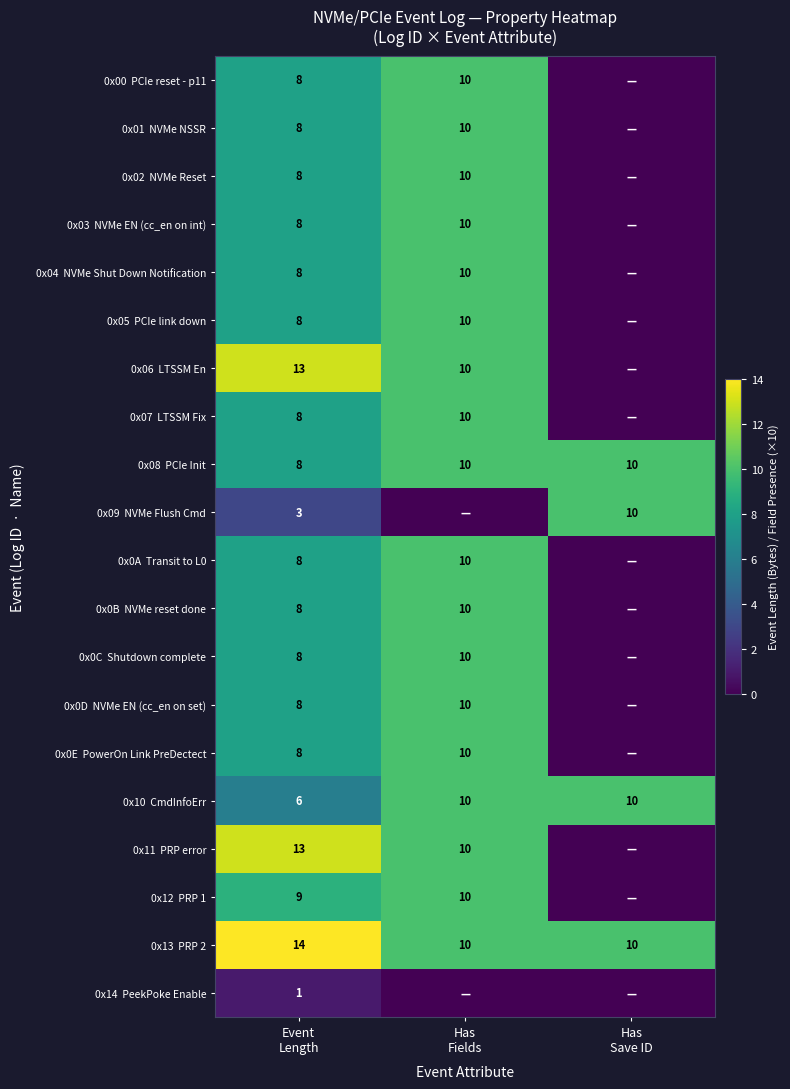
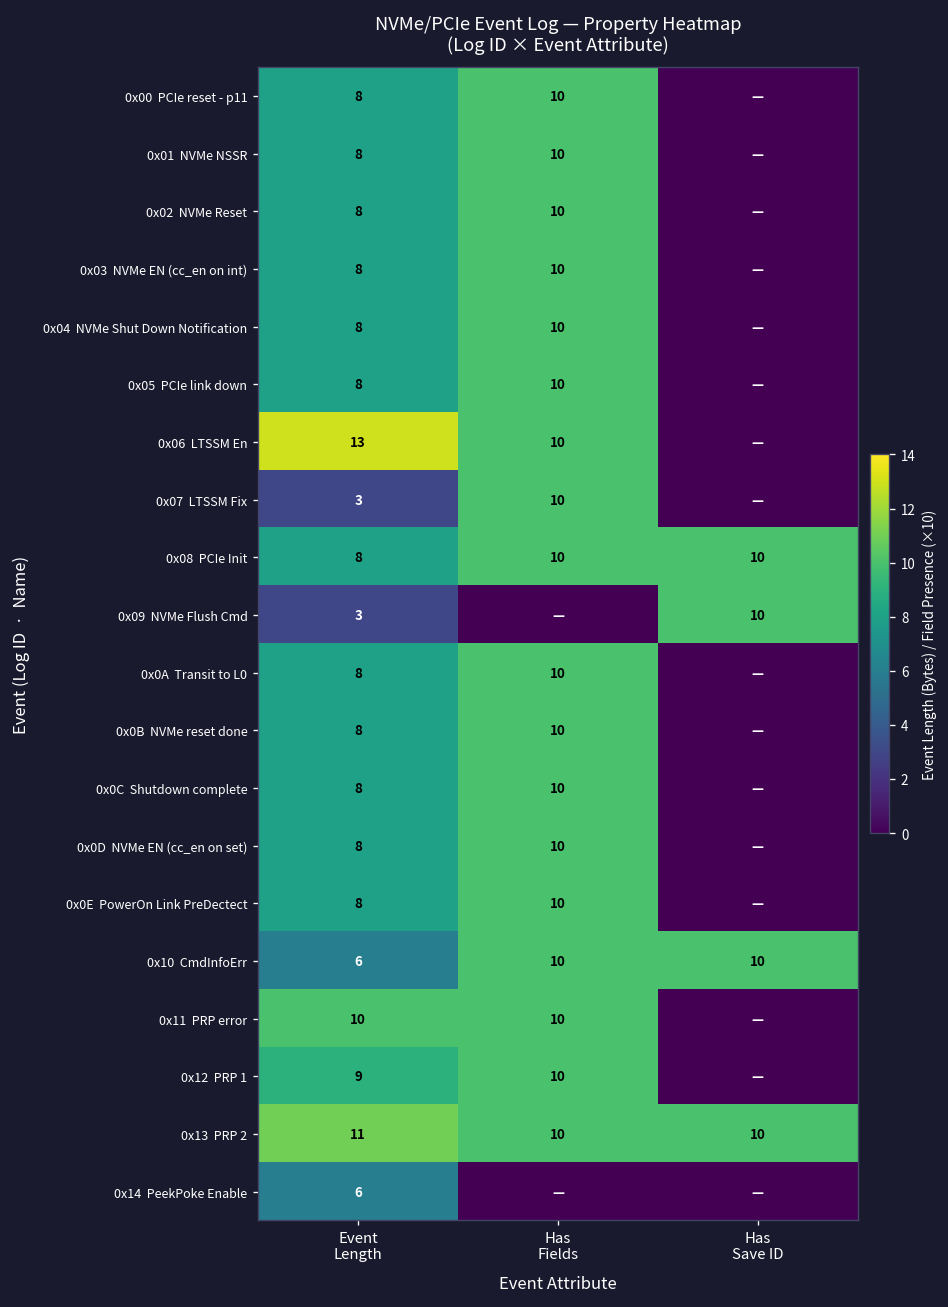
0x07 LTSSM Fix, Event Length: 8 -> 3
0x11 PRP error, Event Length: 13 -> 10
0x13 PRP 2, Event Length: 14 -> 11
0x14 PeekPoke Enable, Event Length: 1 -> 6
